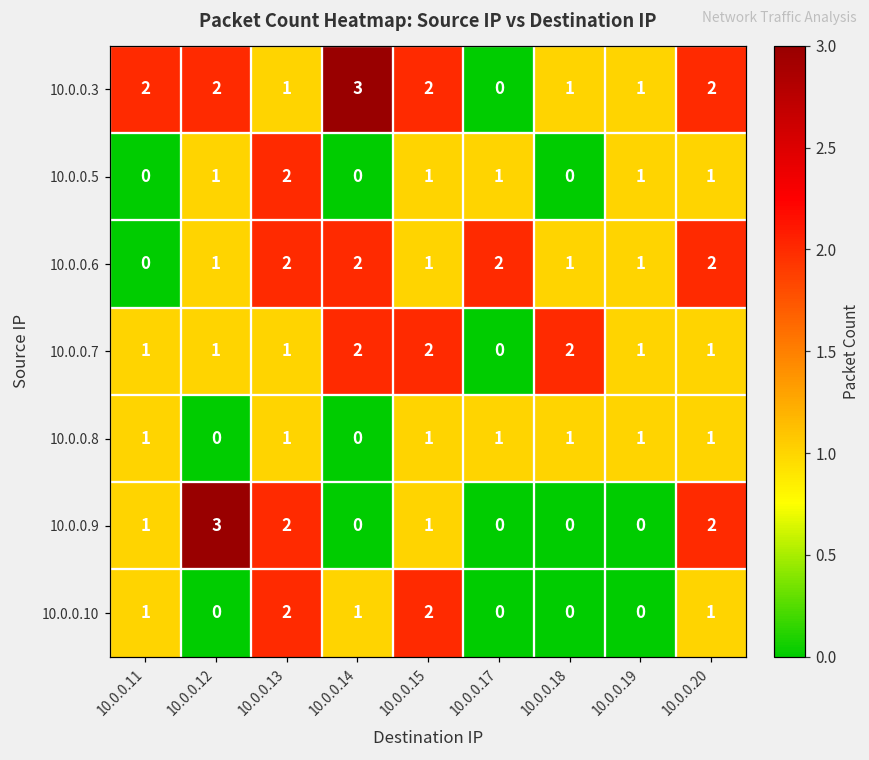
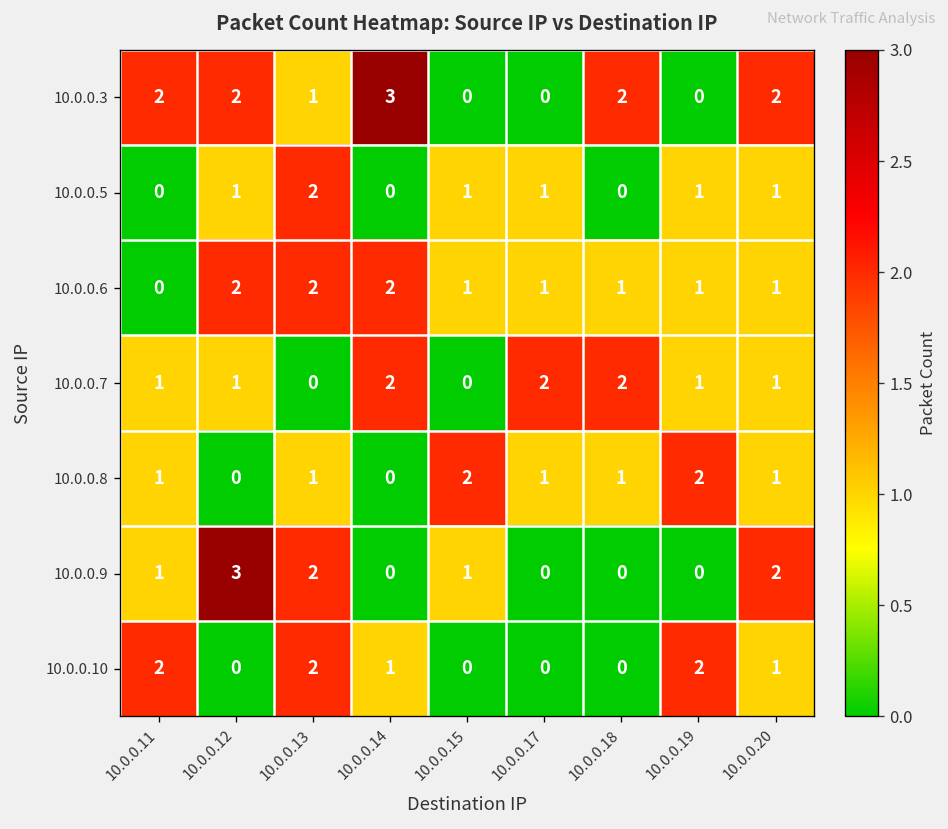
10.0.0.3, 10.0.0.15: 2 -> 0
10.0.0.3, 10.0.0.18: 1 -> 2
10.0.0.3, 10.0.0.19: 1 -> 0
10.0.0.6, 10.0.0.12: 1 -> 2
10.0.0.6, 10.0.0.17: 2 -> 1
10.0.0.6, 10.0.0.20: 2 -> 1
10.0.0.7, 10.0.0.13: 1 -> 0
10.0.0.7, 10.0.0.15: 2 -> 0
10.0.0.7, 10.0.0.17: 0 -> 2
10.0.0.8, 10.0.0.15: 1 -> 2
10.0.0.8, 10.0.0.19: 1 -> 2
10.0.0.10, 10.0.0.11: 1 -> 2
10.0.0.10, 10.0.0.15: 2 -> 0
10.0.0.10, 10.0.0.19: 0 -> 2
